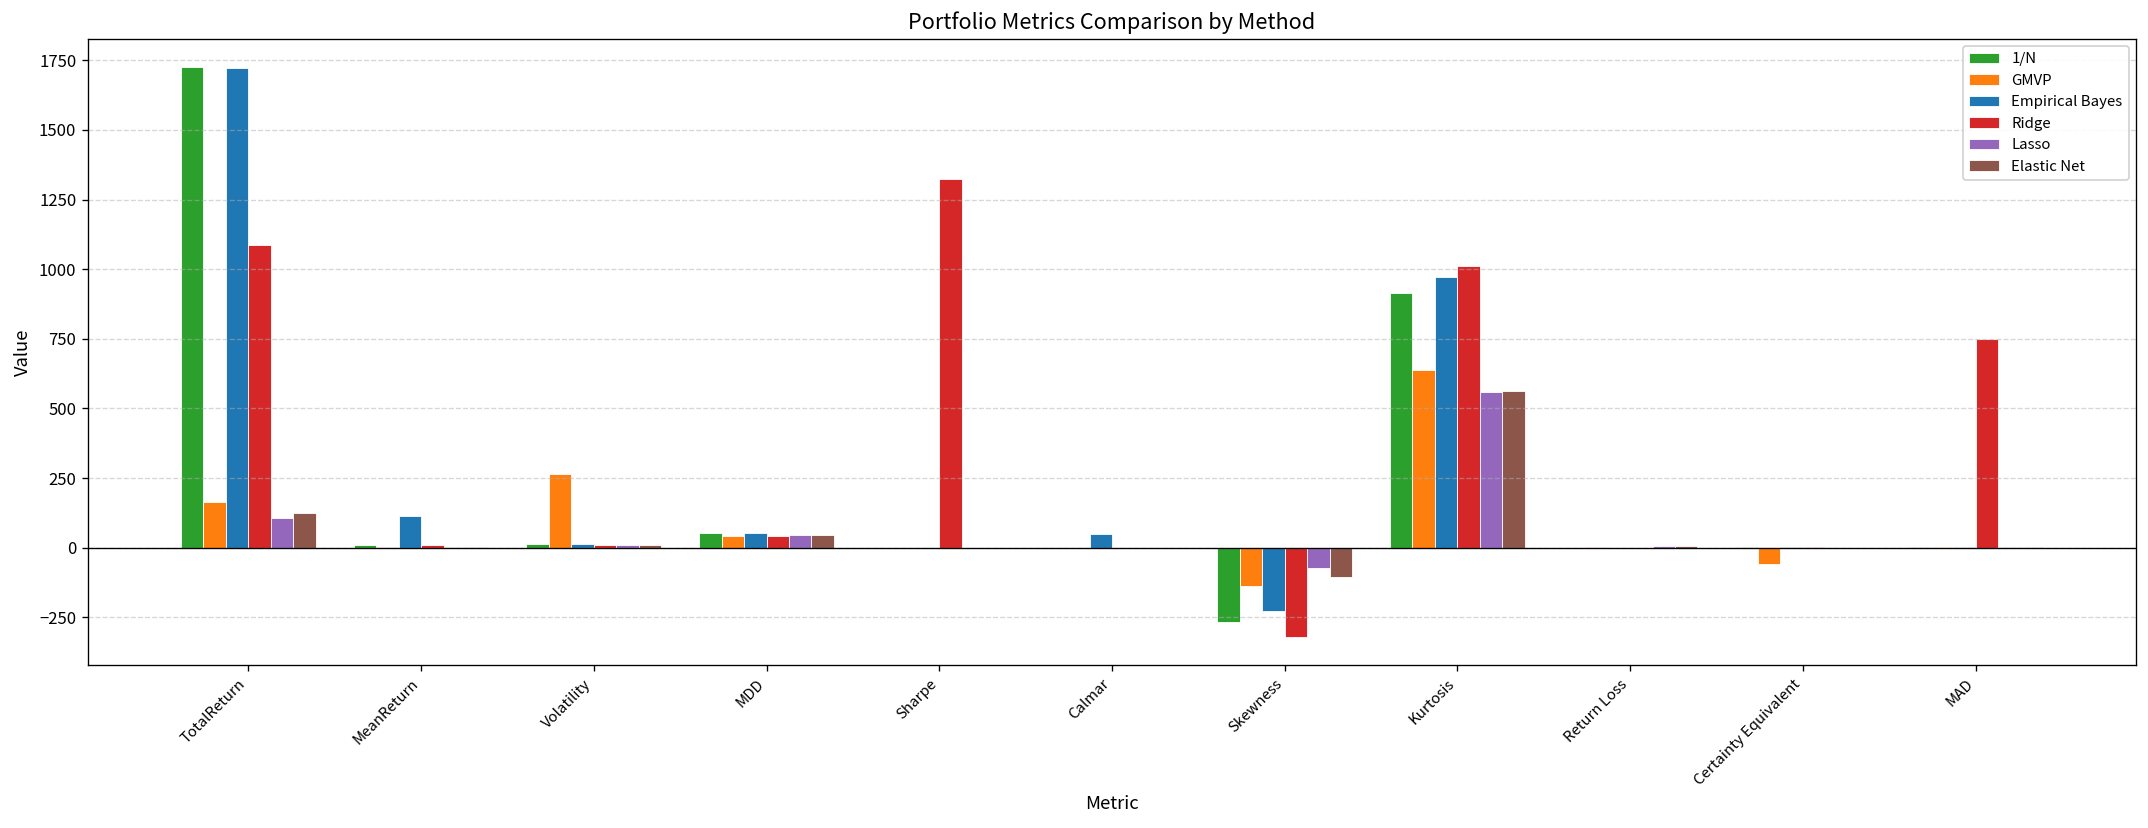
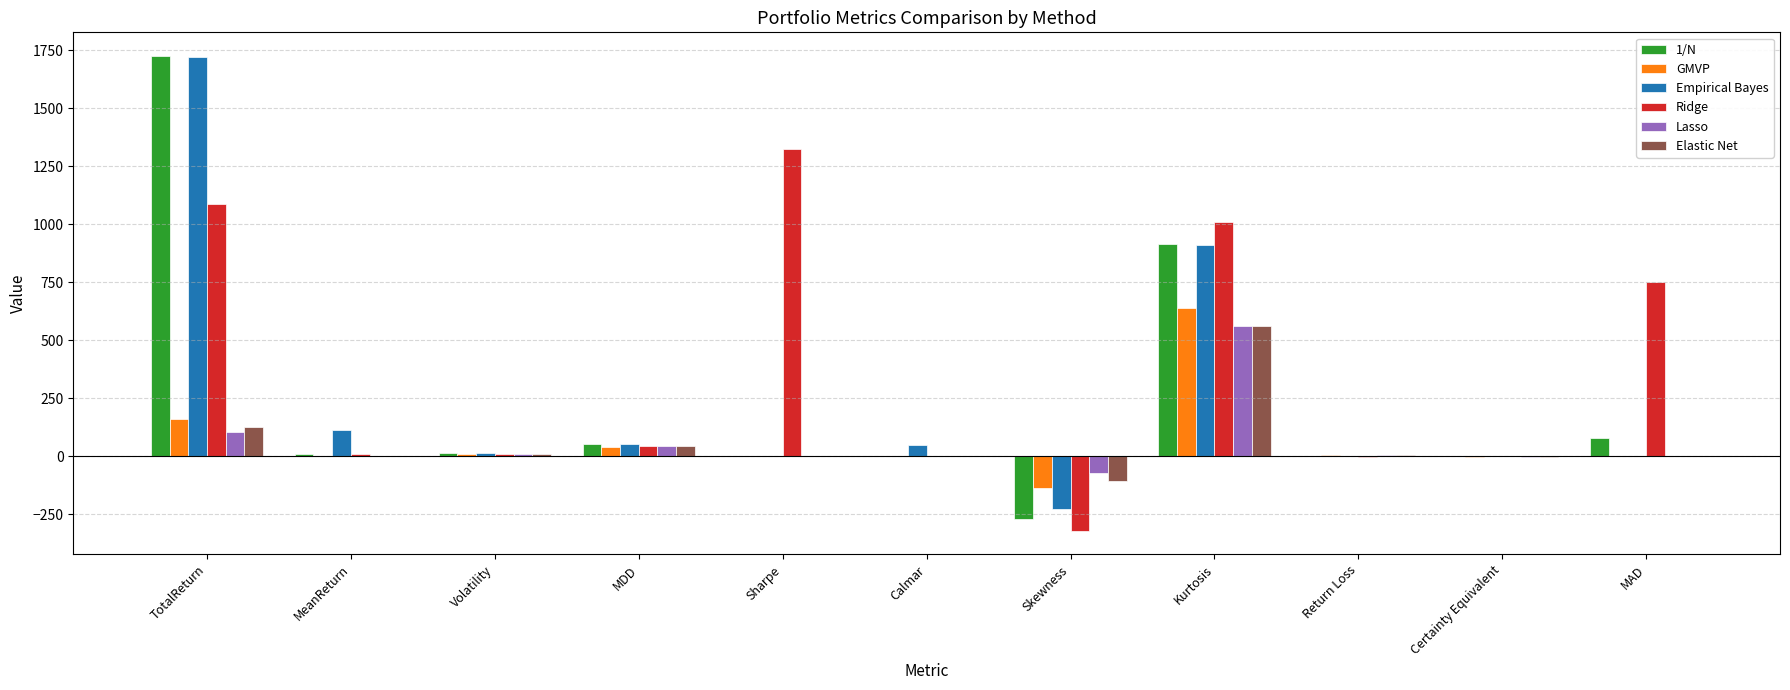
GMVP, Volatility: 270 -> 10
Empirical Bayes, Kurtosis: 970 -> 910
GMVP, Certainty Equivalent: -60 -> 0
1/N, MAD: 0 -> 80
